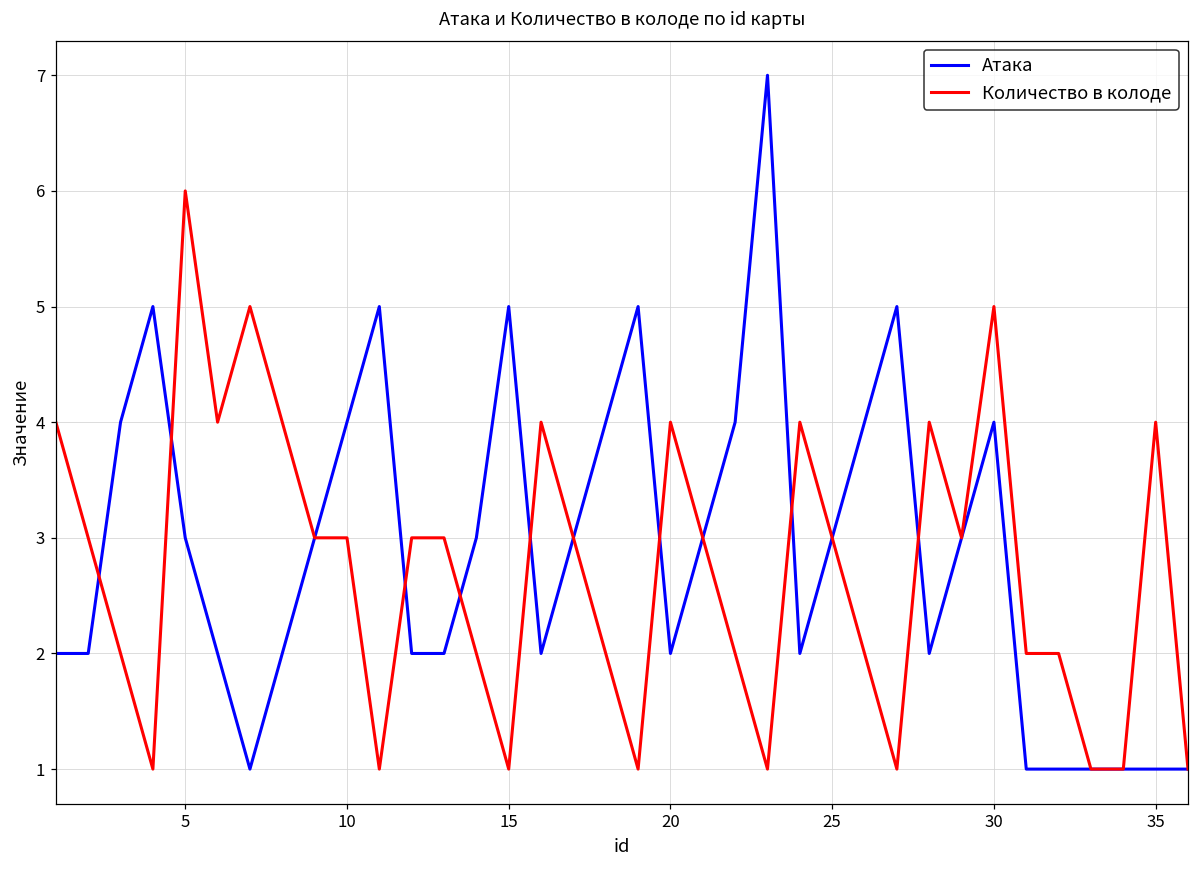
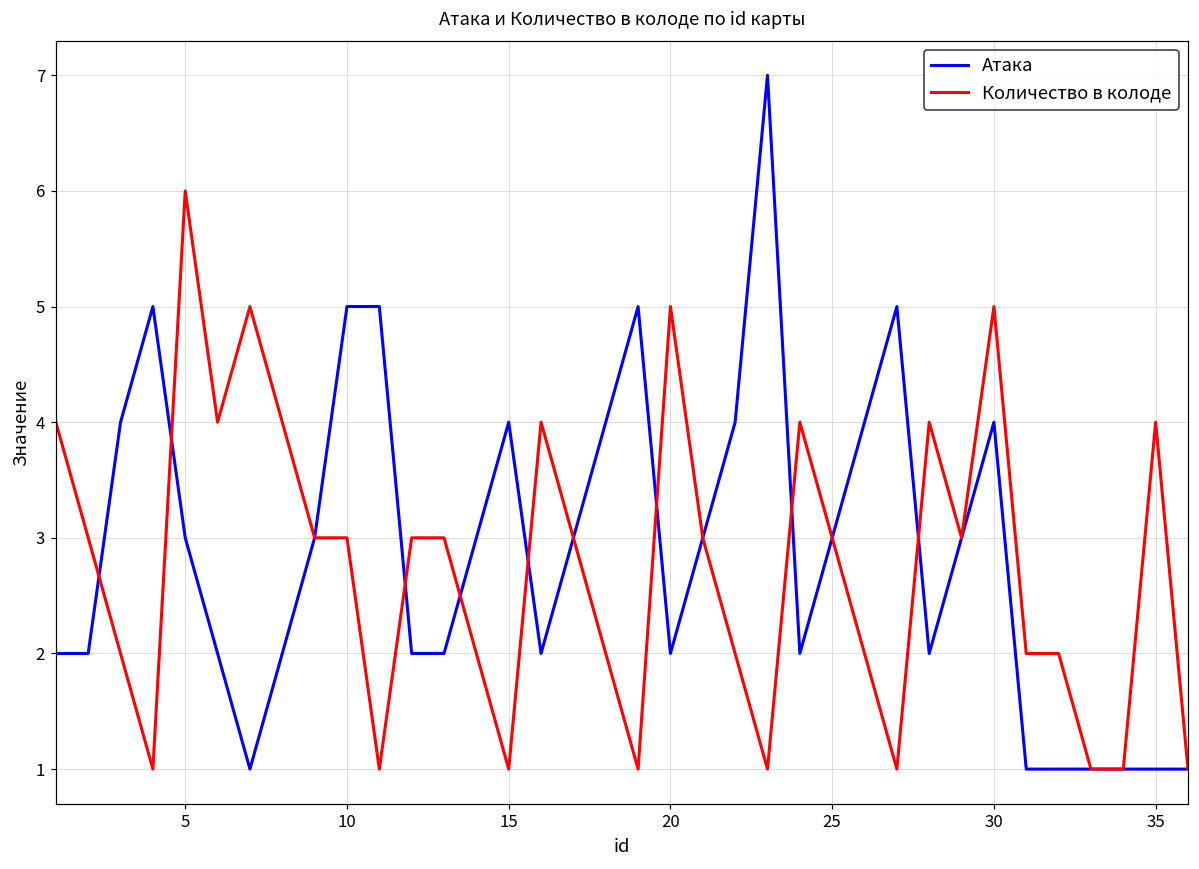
Атака, 10: 4 -> 5
Атака, 15: 5 -> 4
Количество в колоде, 20: 4 -> 5
